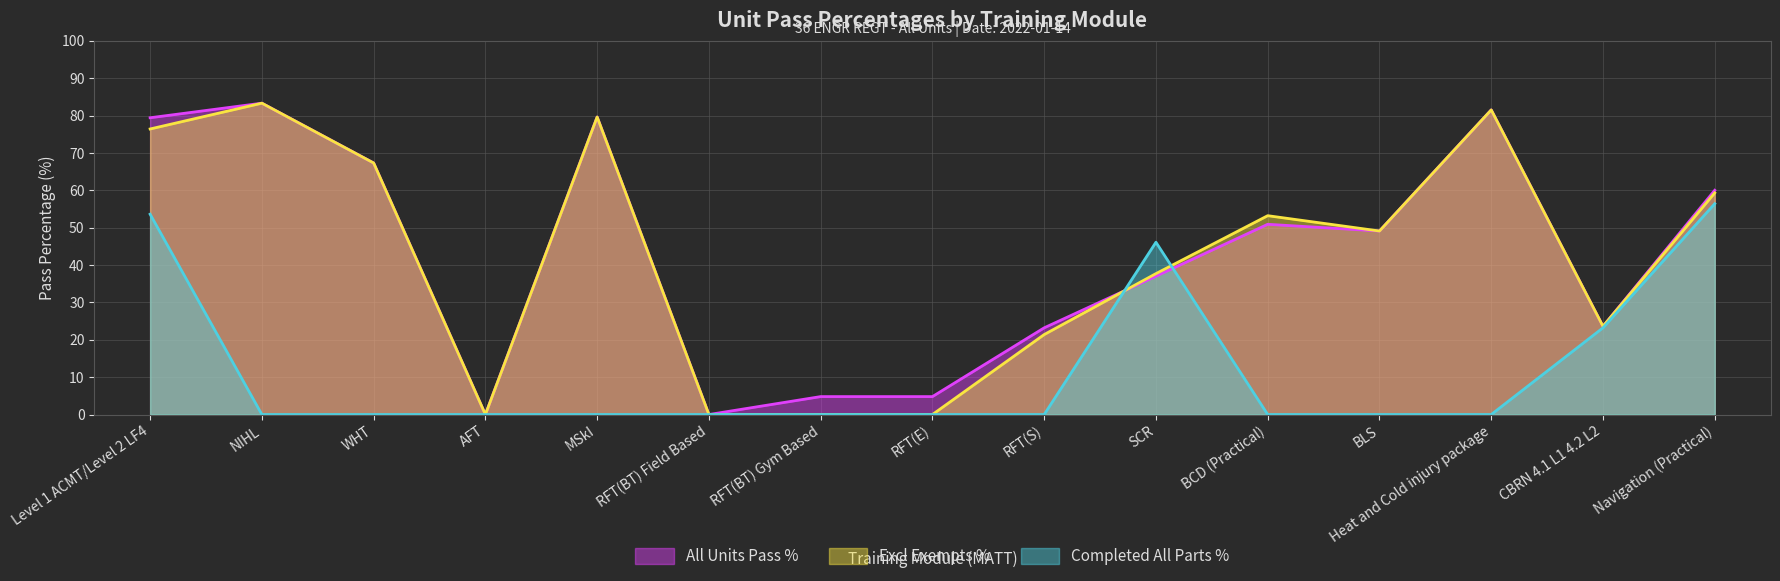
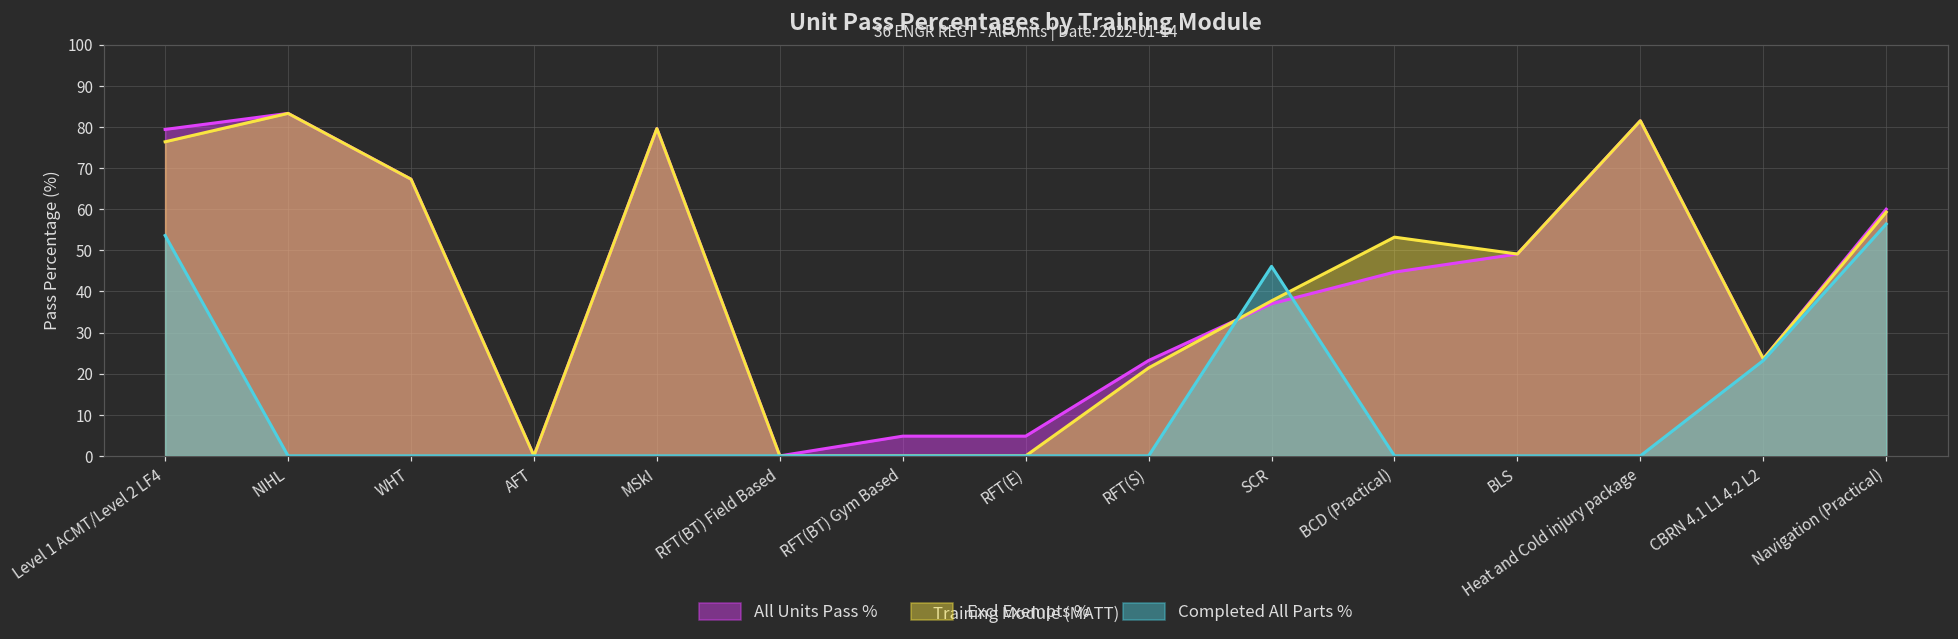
All Units Pass %, BCD (Practical): 51 -> 45
